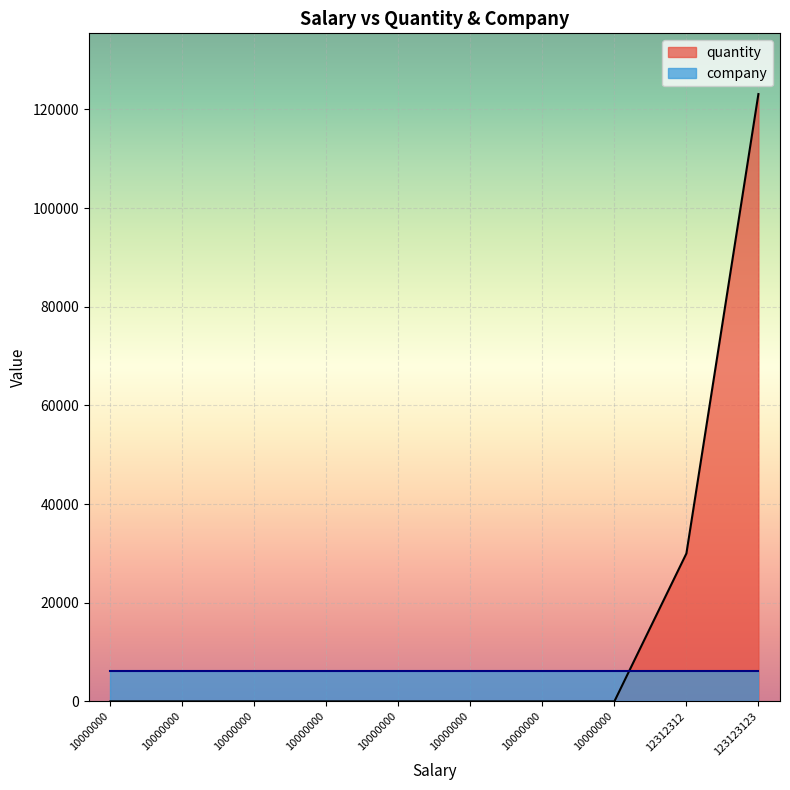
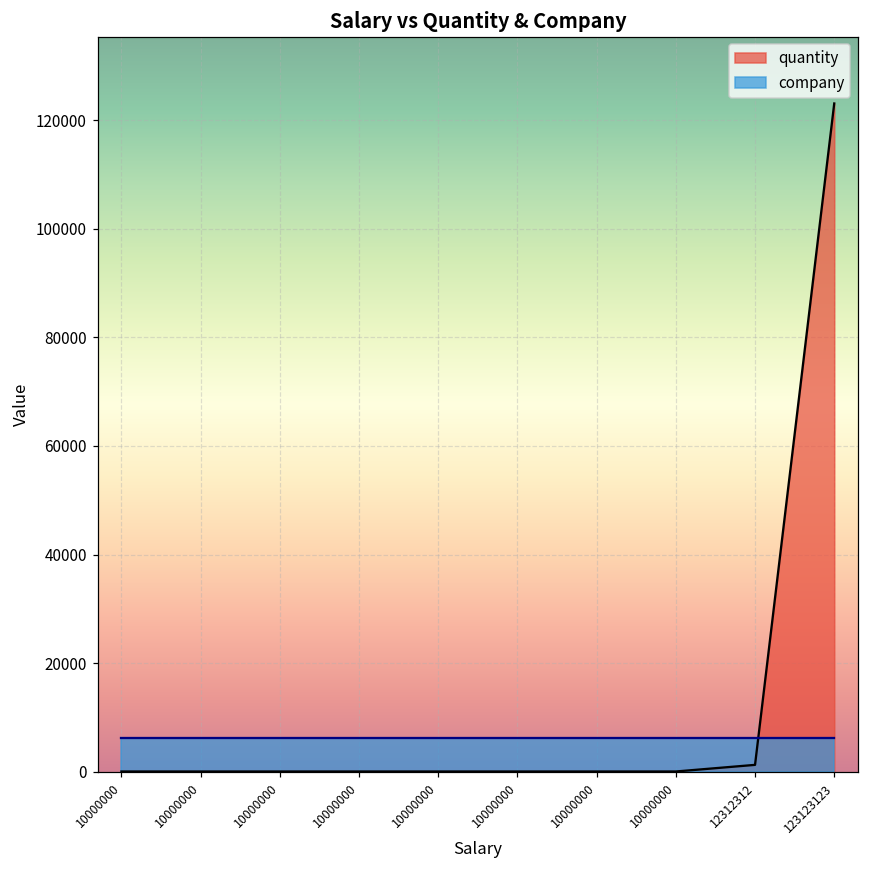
quantity, 12312312: 30000 -> 1000
